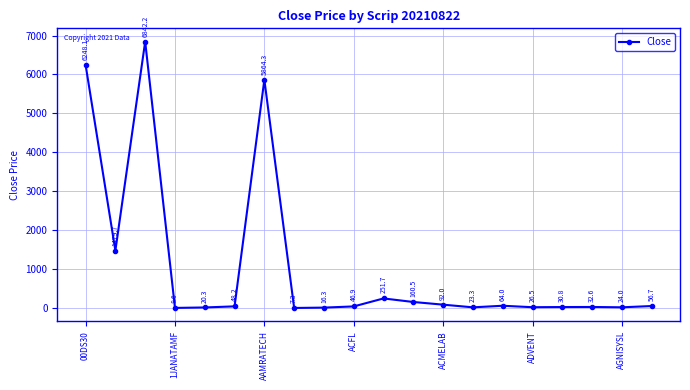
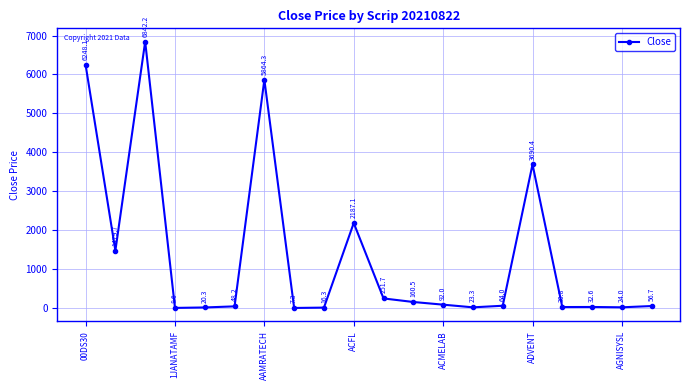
ACFL: 46.9 -> 2187.1
ADVENT: 26.5 -> 3690.4
